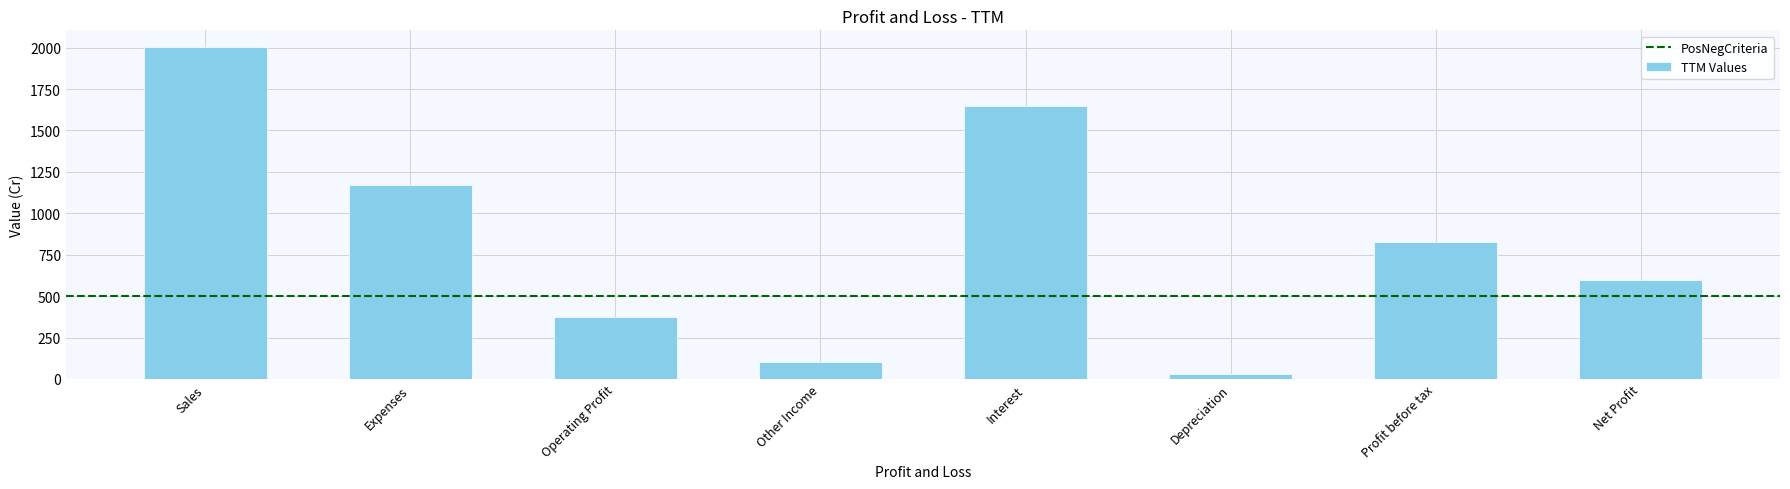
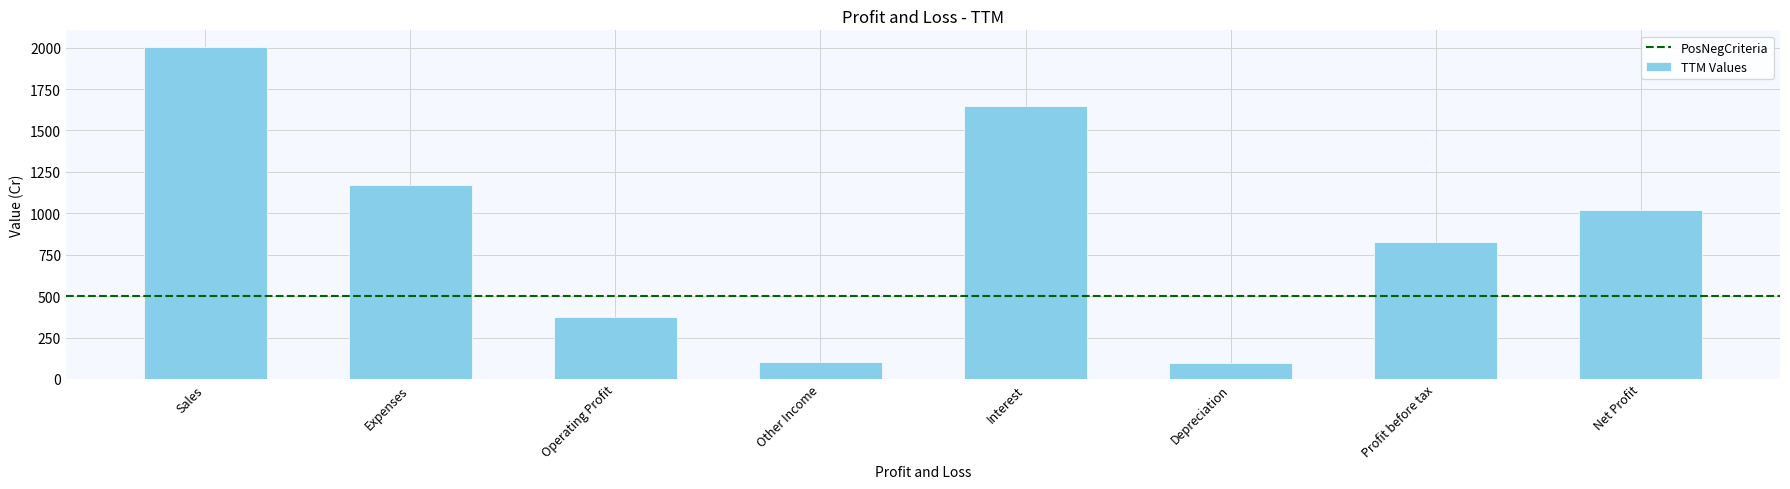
Depreciation: 30 -> 100
Net Profit: 600 -> 1020
